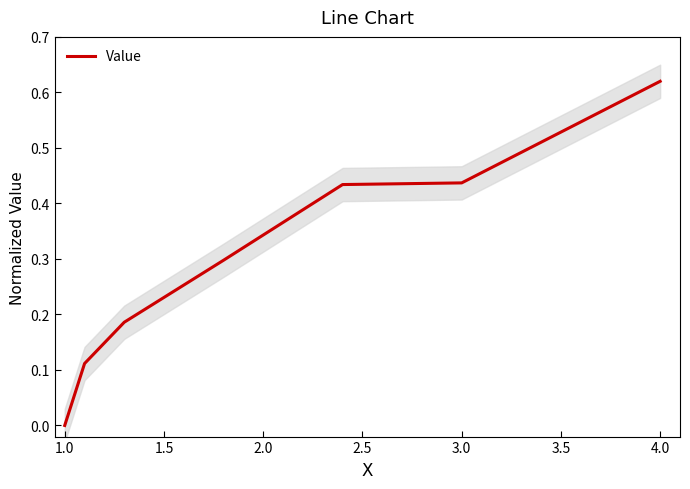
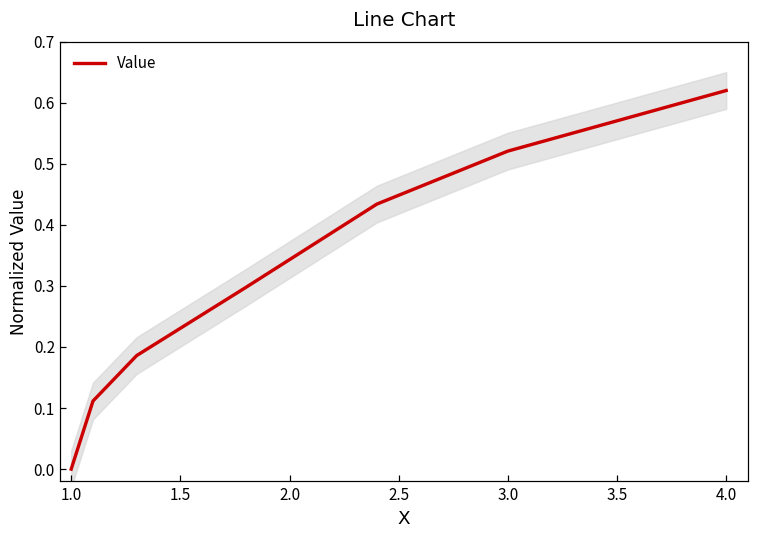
Value, 3.0: 0.44 -> 0.52
